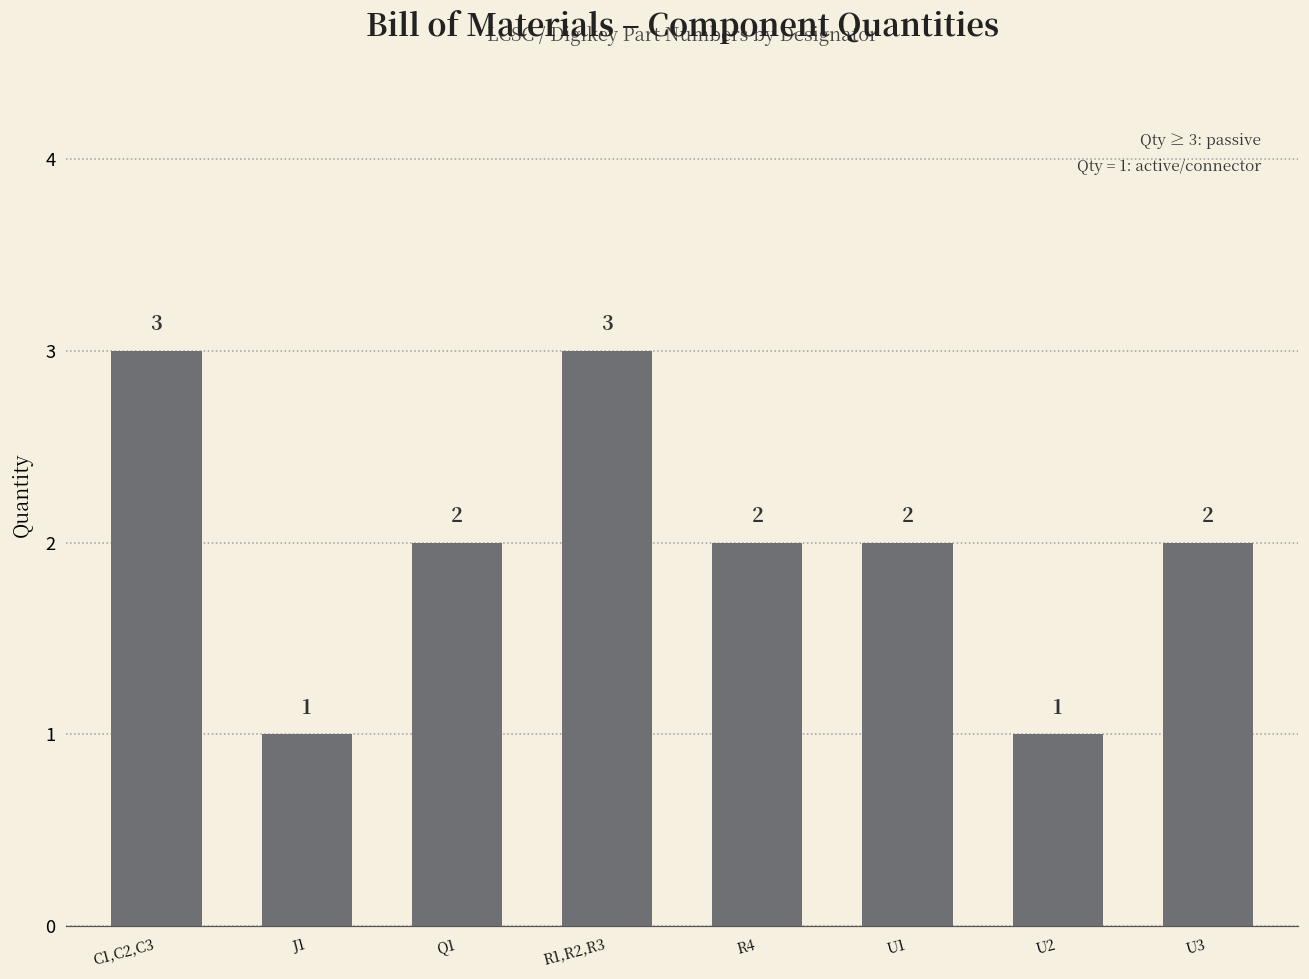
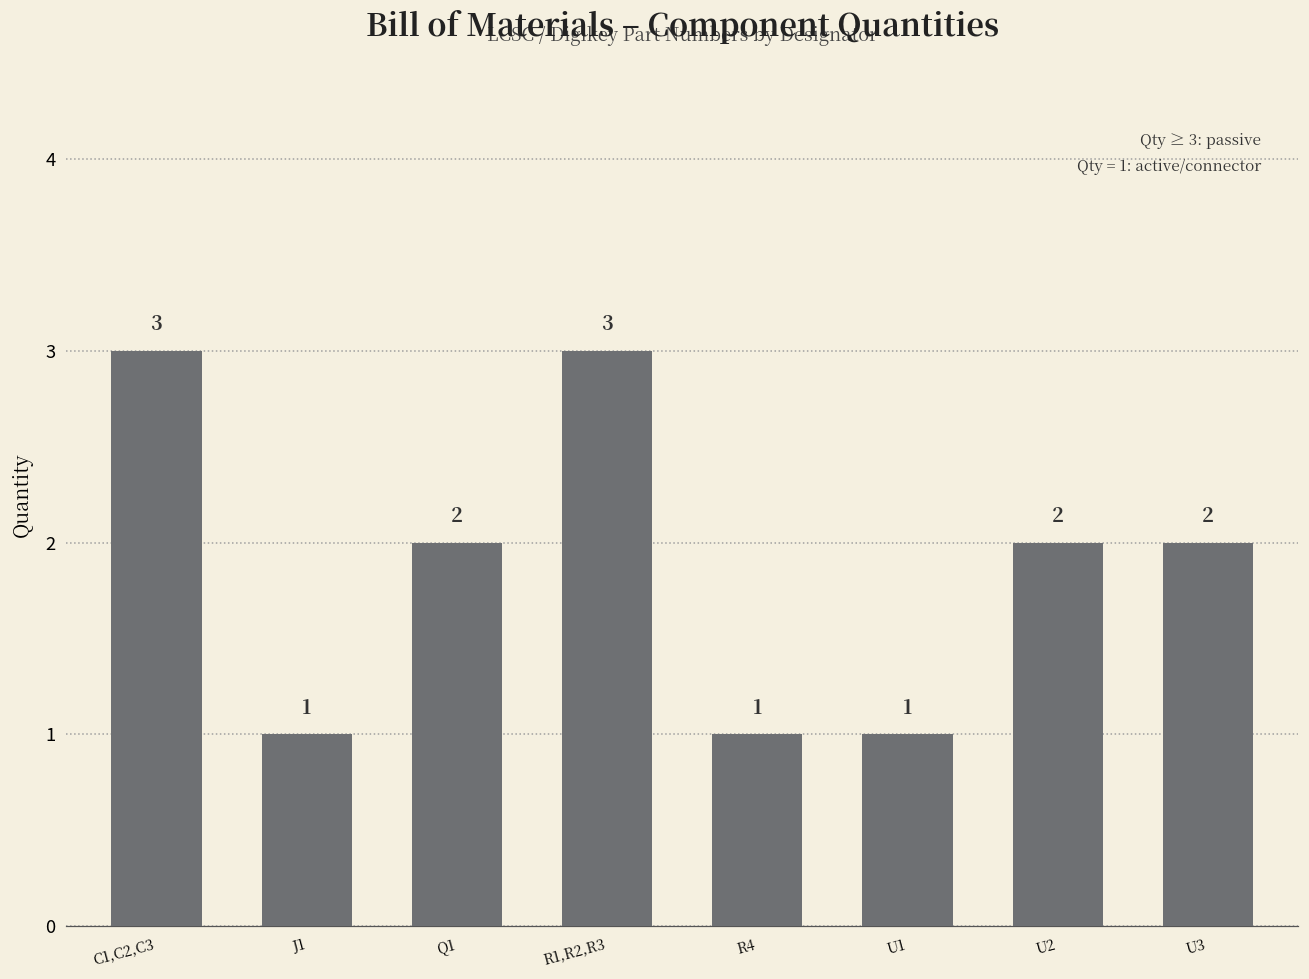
R4: 2 -> 1
U1: 2 -> 1
U2: 1 -> 2
